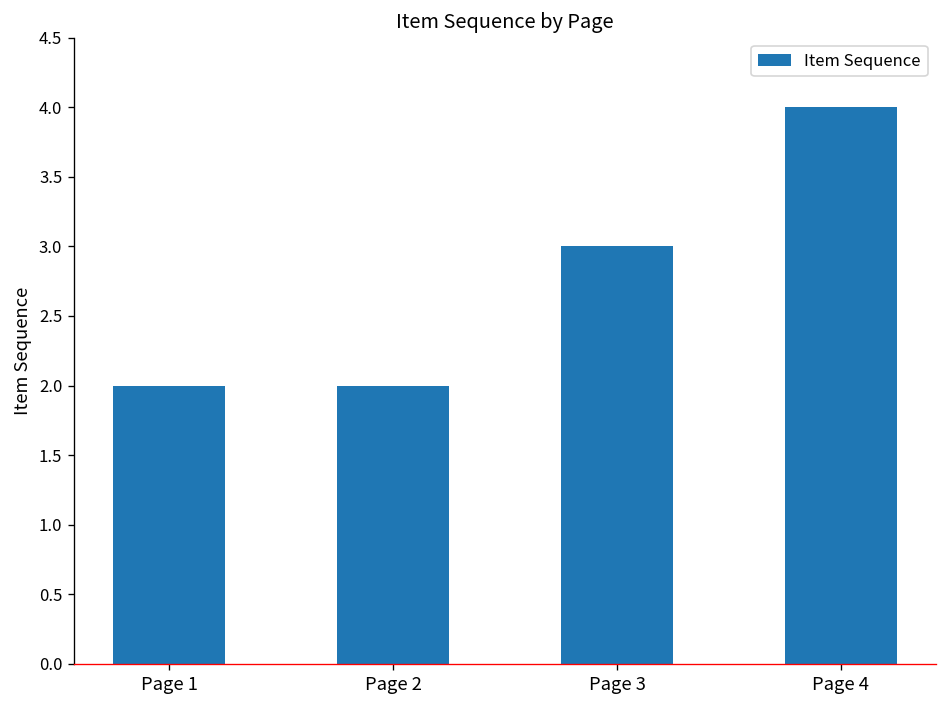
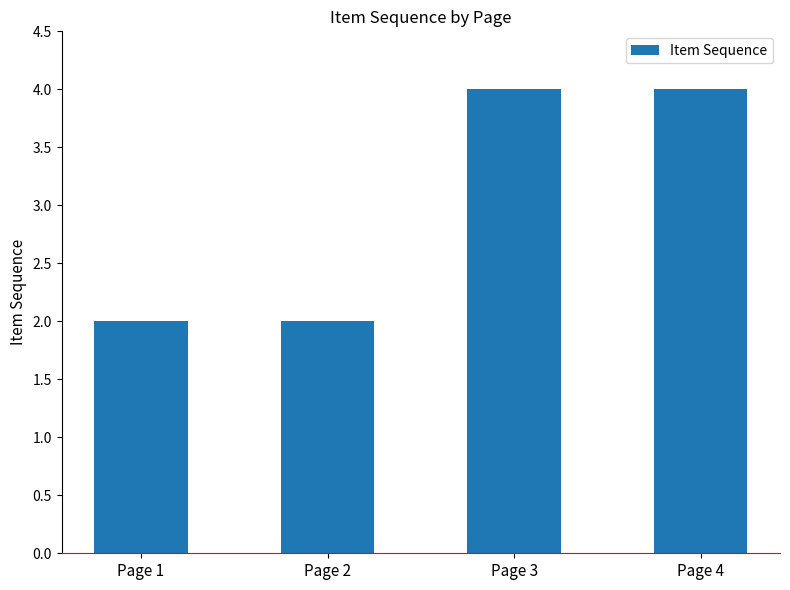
Page 3: 3 -> 4
